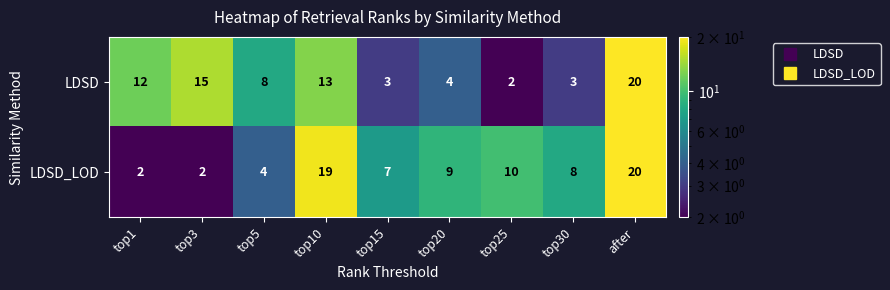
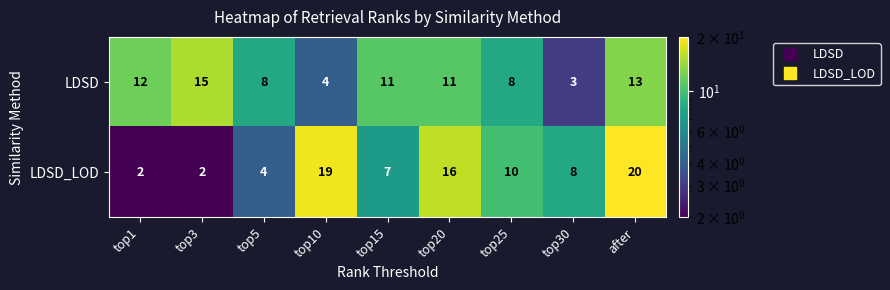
LDSD, top10: 13 -> 4
LDSD, top15: 3 -> 11
LDSD, top20: 4 -> 11
LDSD, top25: 2 -> 8
LDSD, after: 20 -> 13
LDSD_LOD, top20: 9 -> 16
